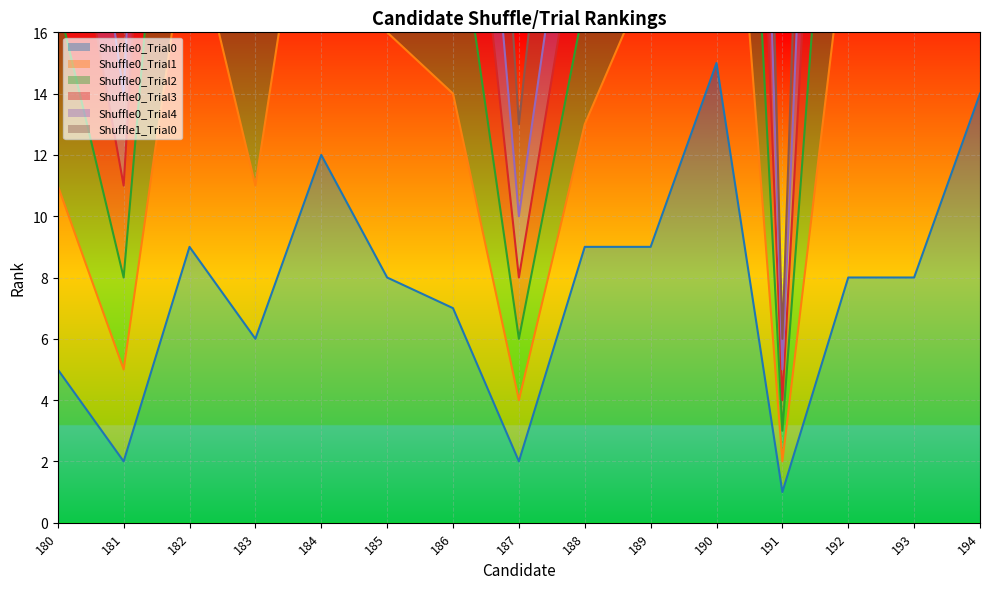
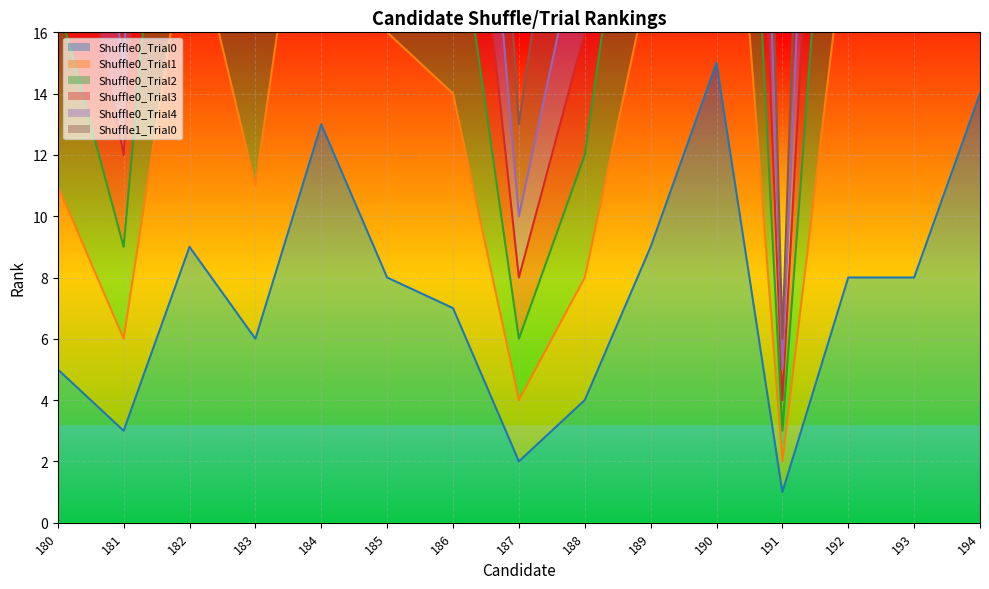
Shuffle0_Trial0, 181: 2 -> 3
Shuffle0_Trial0, 184: 12 -> 13
Shuffle0_Trial0, 188: 9 -> 4
